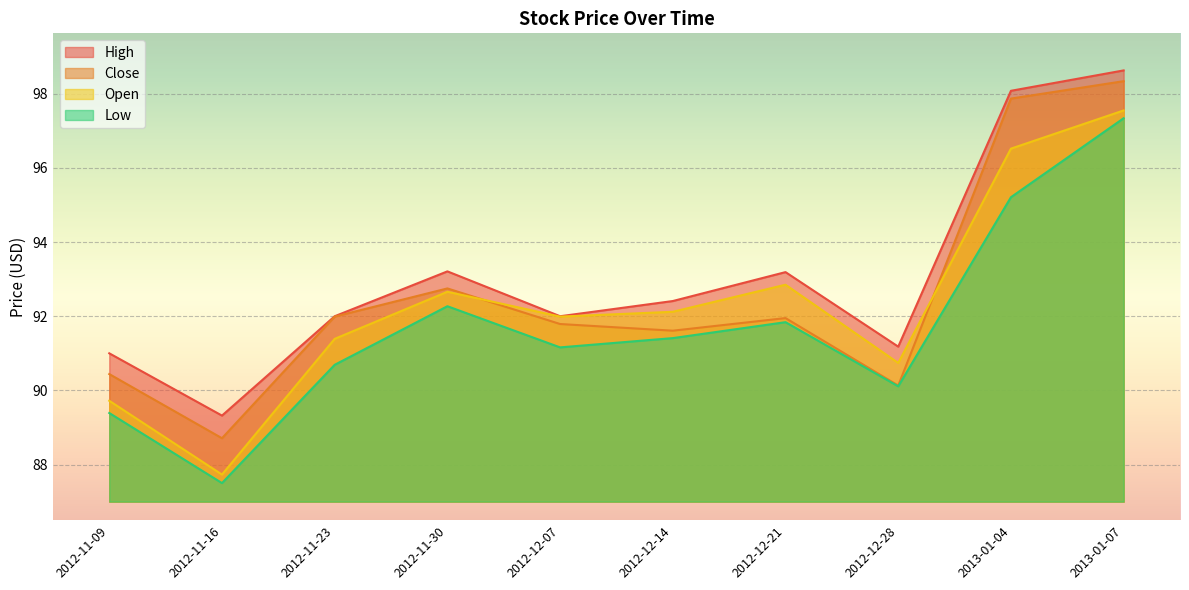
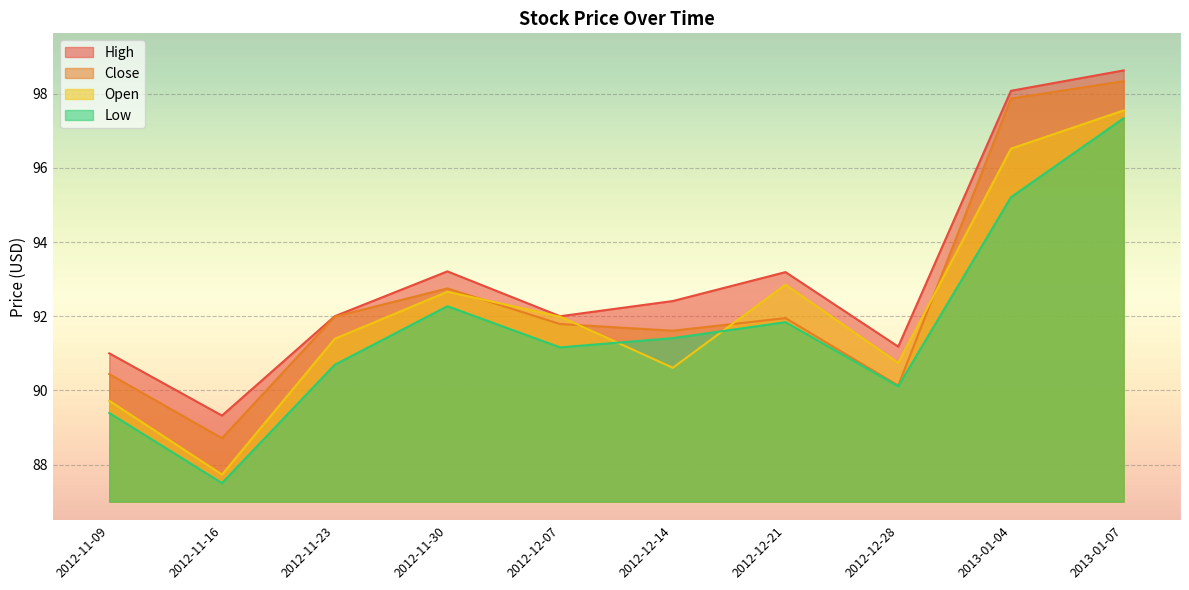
Open, 2012-12-14: 92.1 -> 90.6
